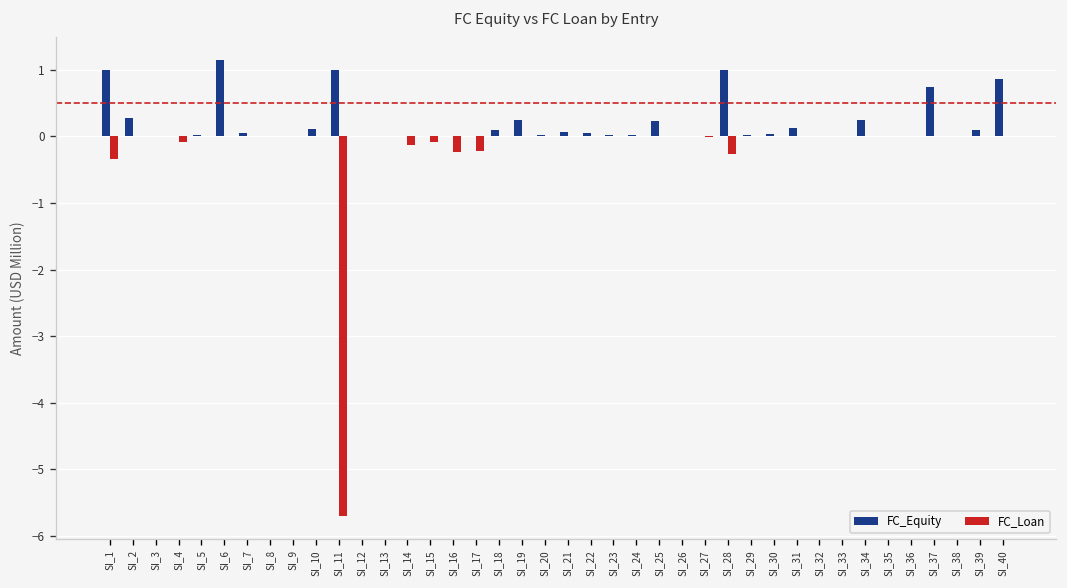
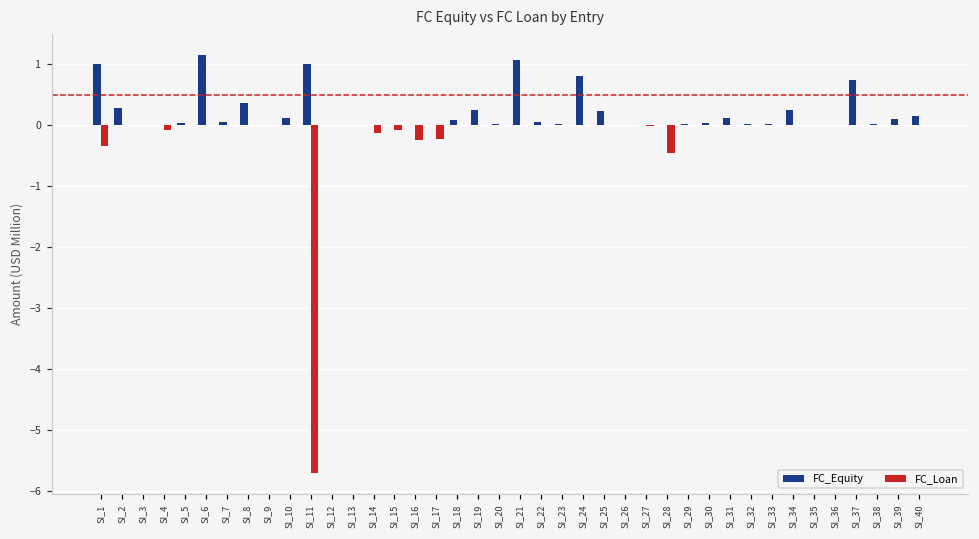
FC_Equity, SI_8: 0.0 -> 0.4
FC_Equity, SI_21: 0.1 -> 1.1
FC_Equity, SI_24: 0.0 -> 0.8
FC_Equity, SI_28: 1 -> 0
FC_Loan, SI_28: -0.3 -> -0.5
FC_Equity, SI_40: 0.9 -> 0.2
